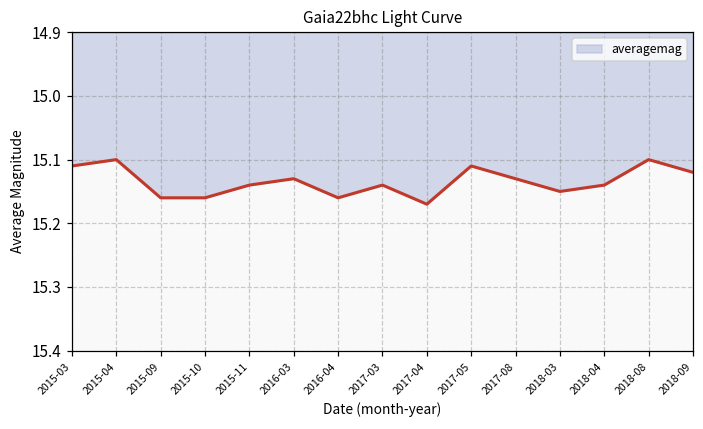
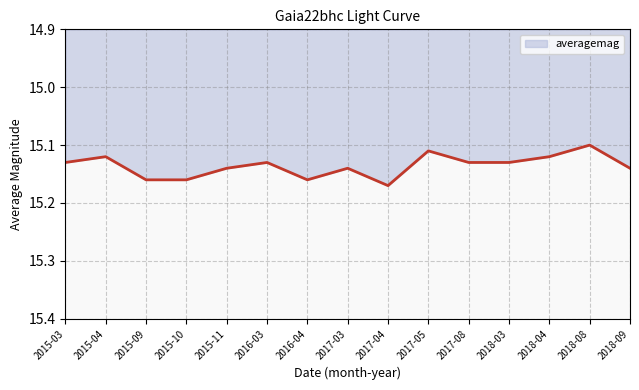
2015-03: 15.11 -> 15.13
2015-04: 15.10 -> 15.12
2018-03: 15.15 -> 15.13
2018-04: 15.14 -> 15.12
2018-09: 15.12 -> 15.14
